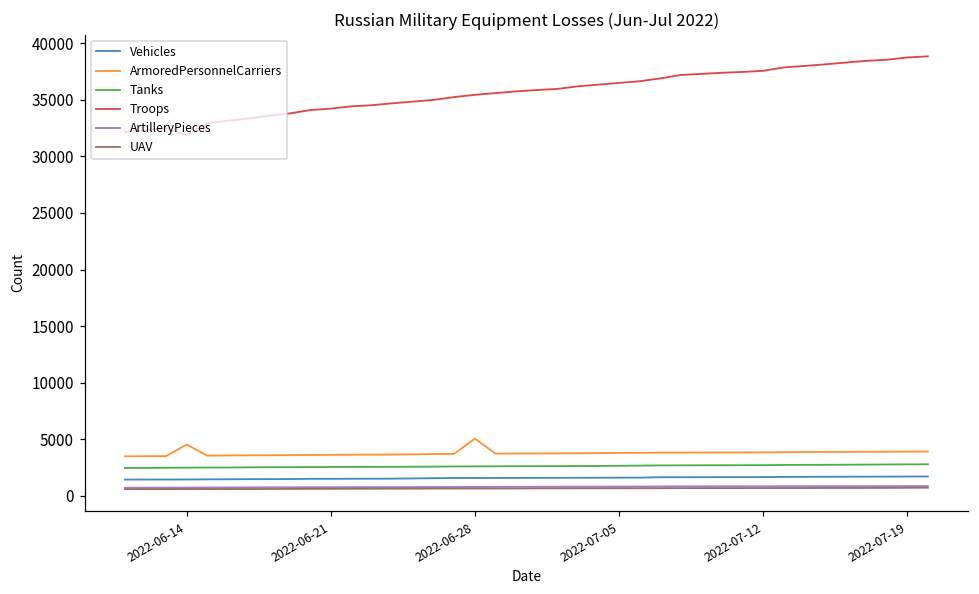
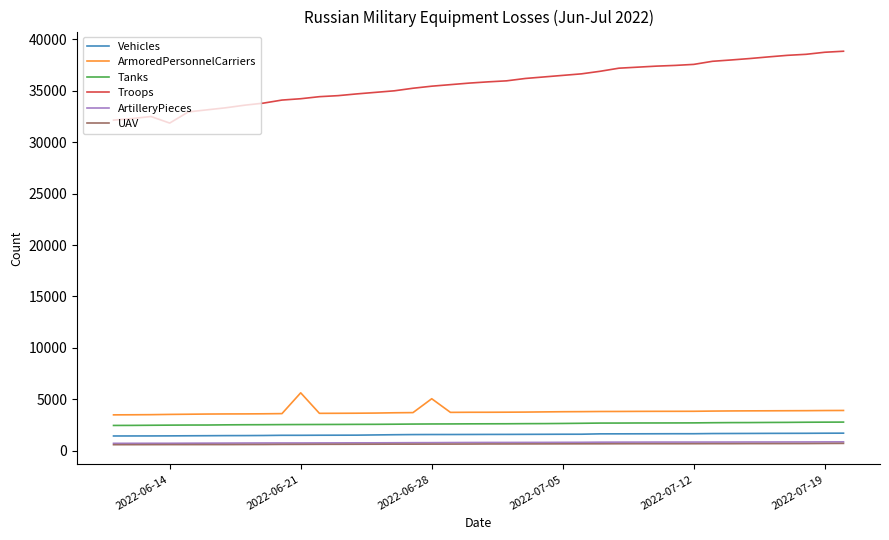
ArmoredPersonnelCarriers, 2022-06-14: 4500 -> 3500
ArmoredPersonnelCarriers, 2022-06-21: 3600 -> 5600
